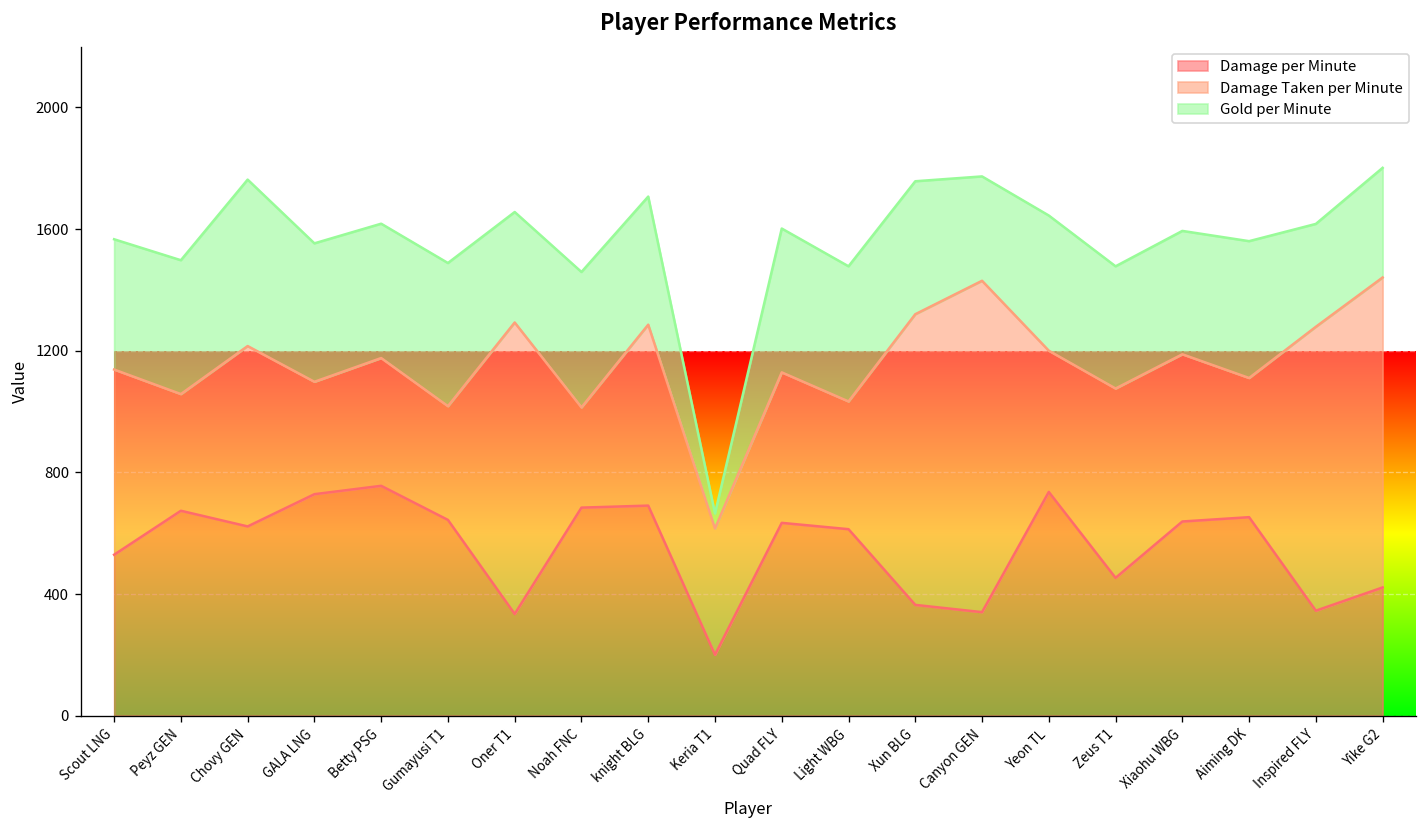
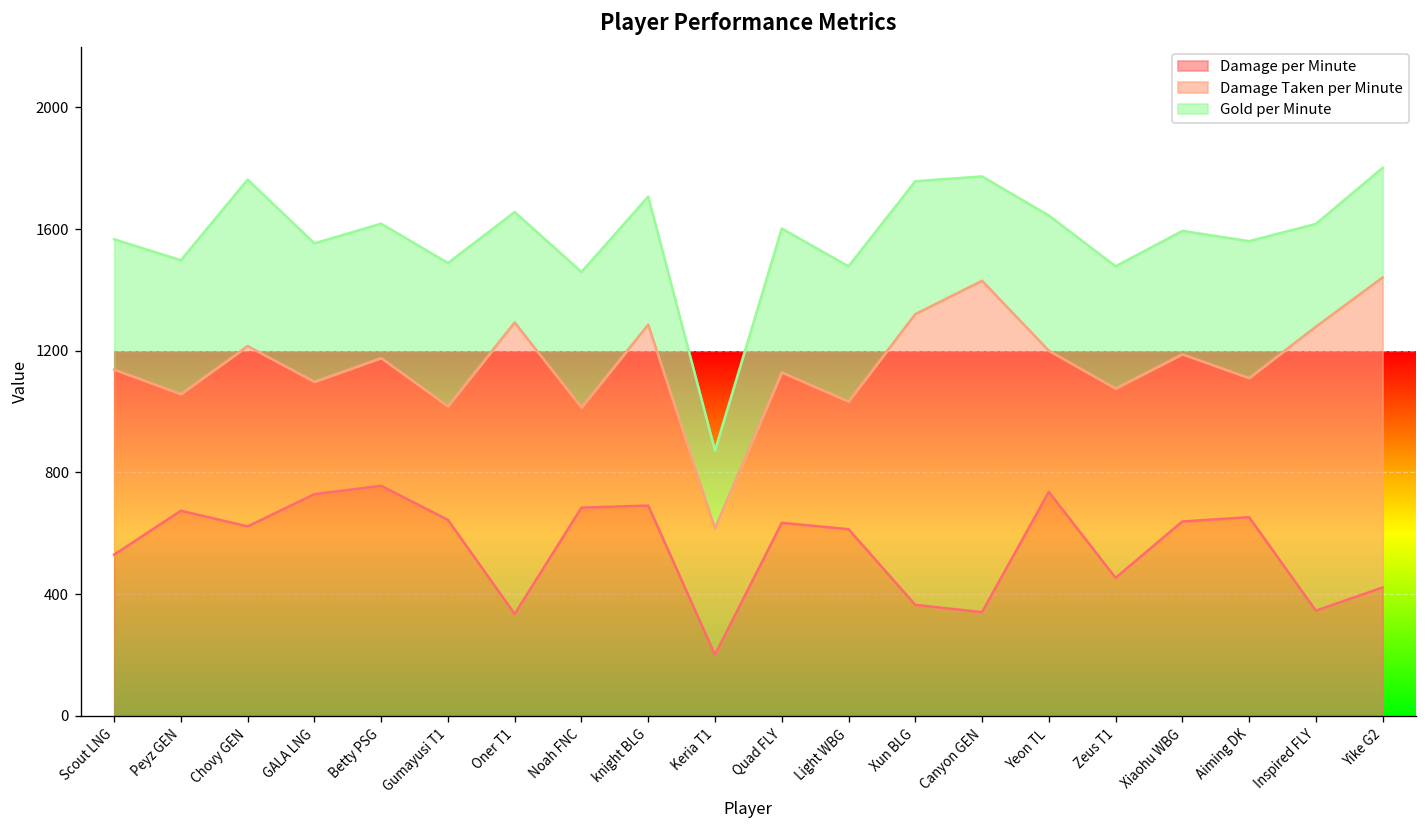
Gold per Minute, Keria T1: 50 -> 260
